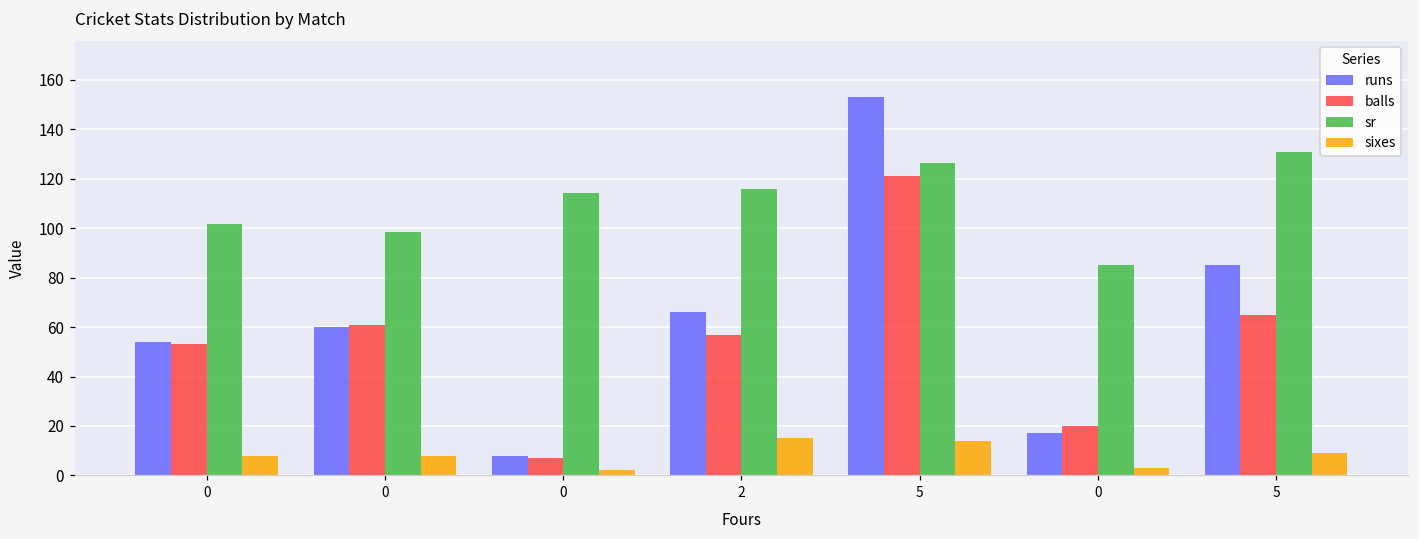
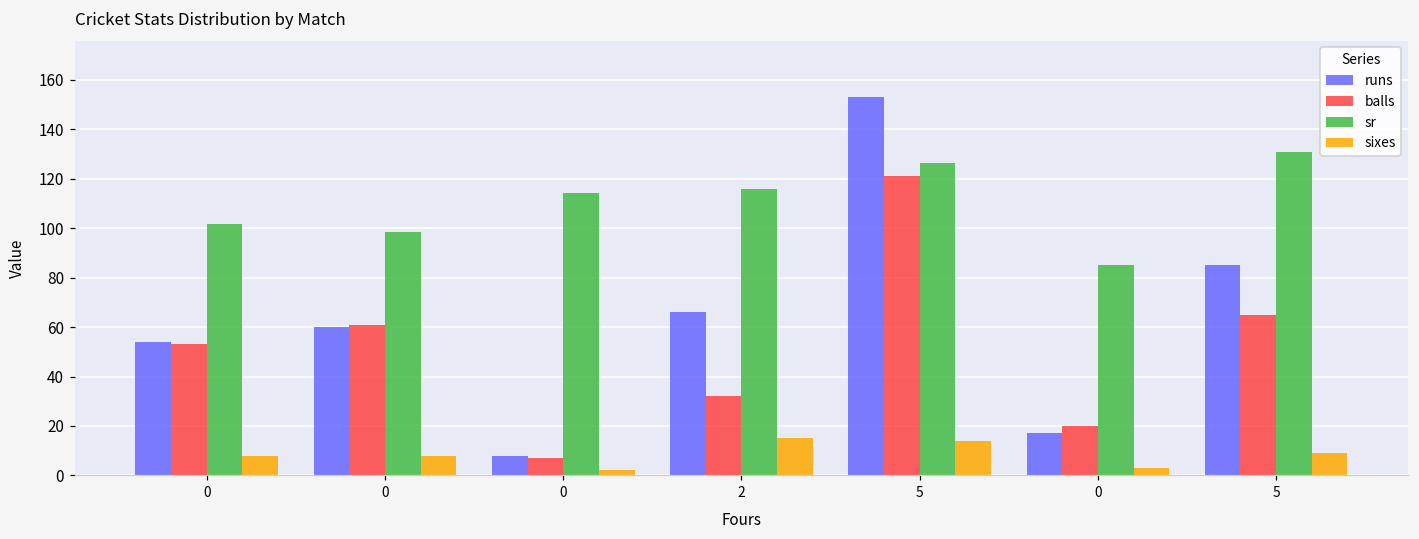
balls, 2: 57 -> 32
